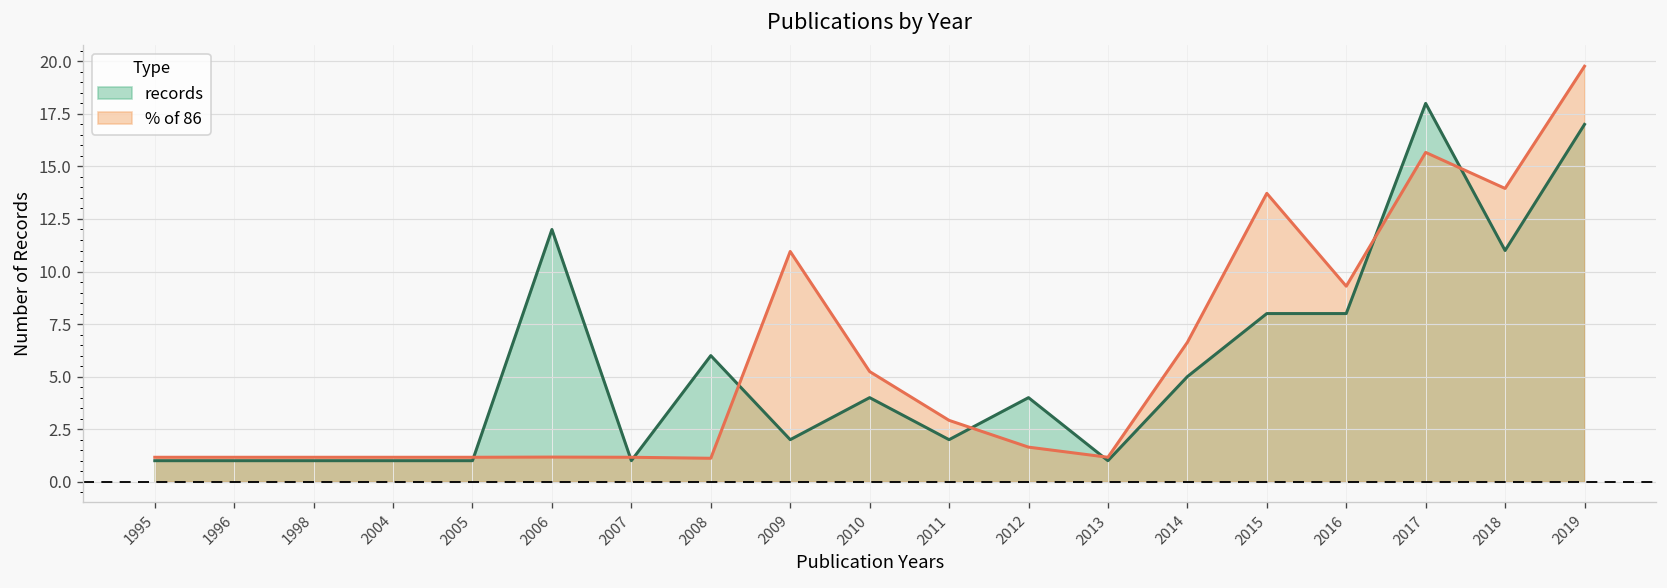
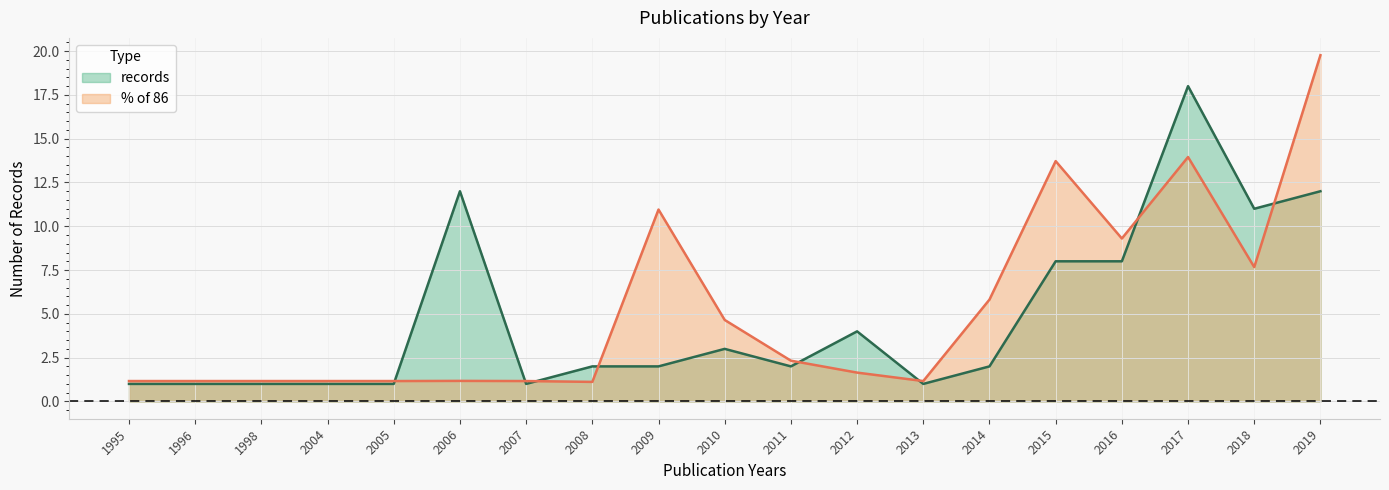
records, 2008: 6 -> 2
records, 2010: 4 -> 3
% of 86, 2010: 5.2 -> 4.7
% of 86, 2011: 2.9 -> 2.3
records, 2014: 5 -> 2
% of 86, 2014: 6.6 -> 5.8
% of 86, 2017: 15.7 -> 14.0
% of 86, 2018: 14.0 -> 7.7
records, 2019: 17 -> 12
